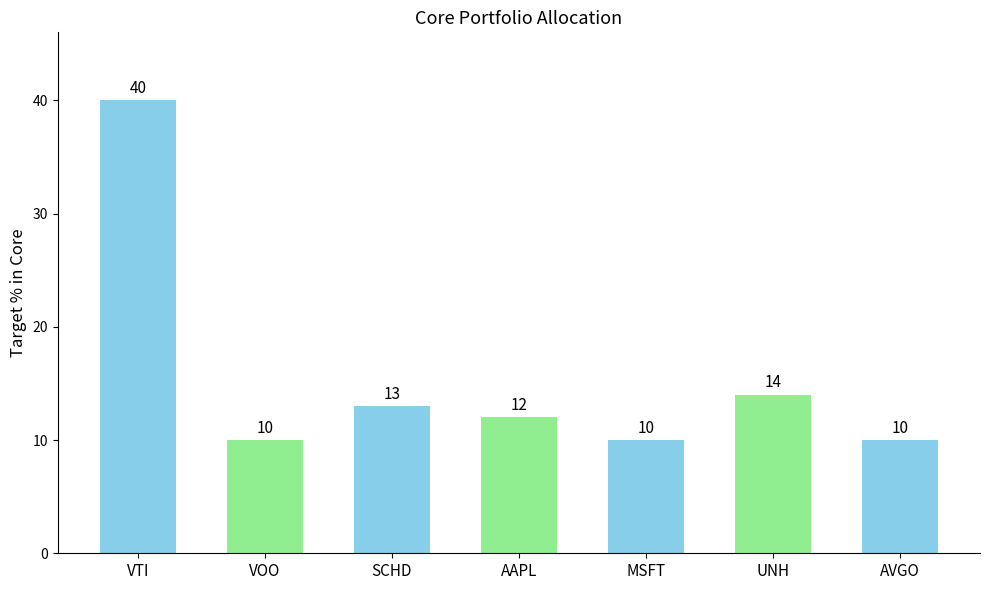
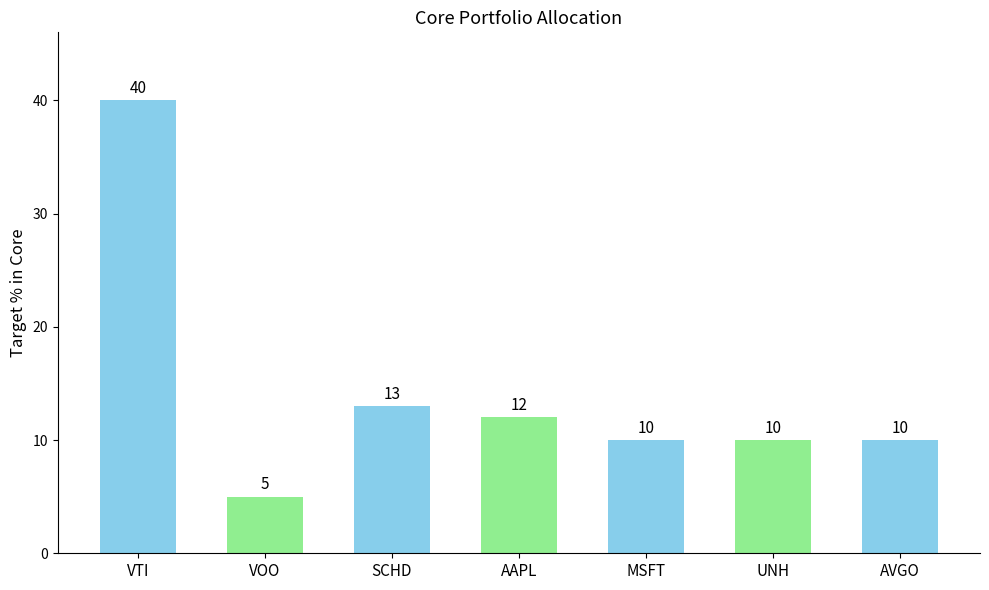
VOO: 10 -> 5
UNH: 14 -> 10
